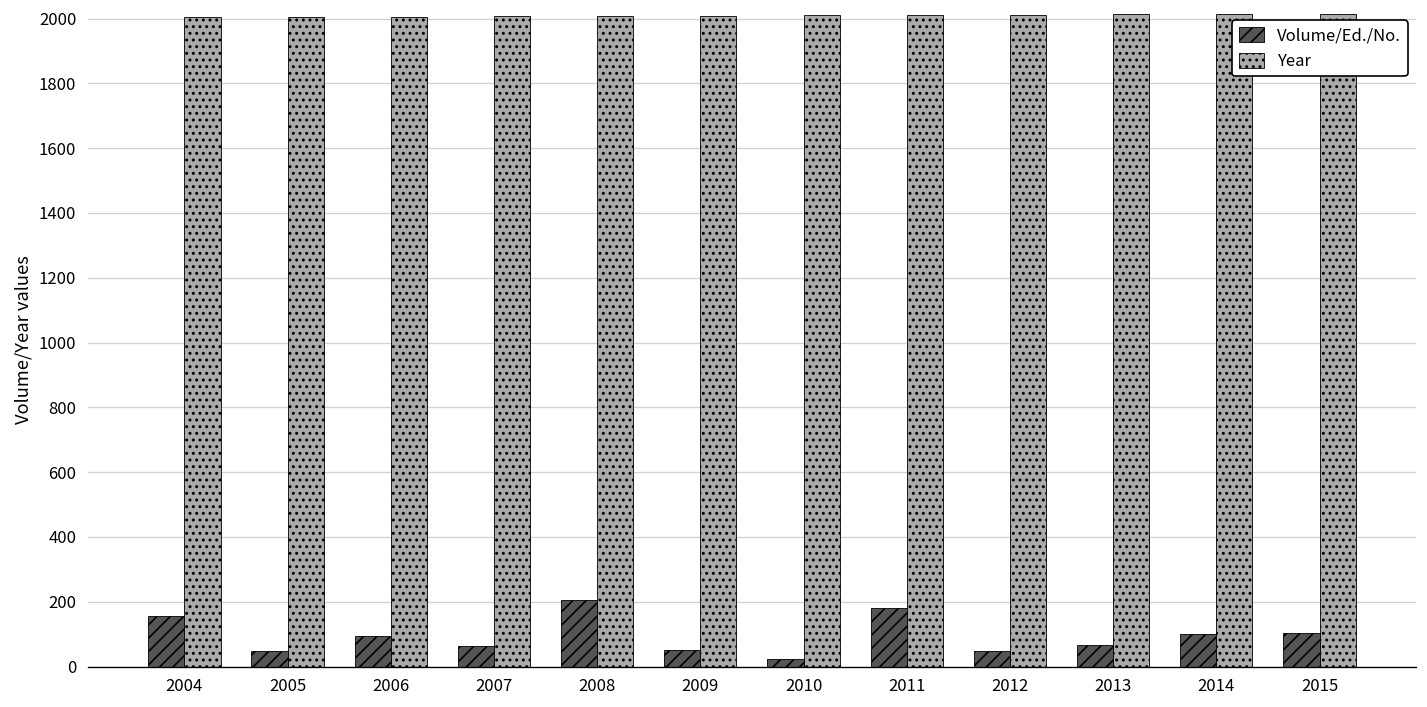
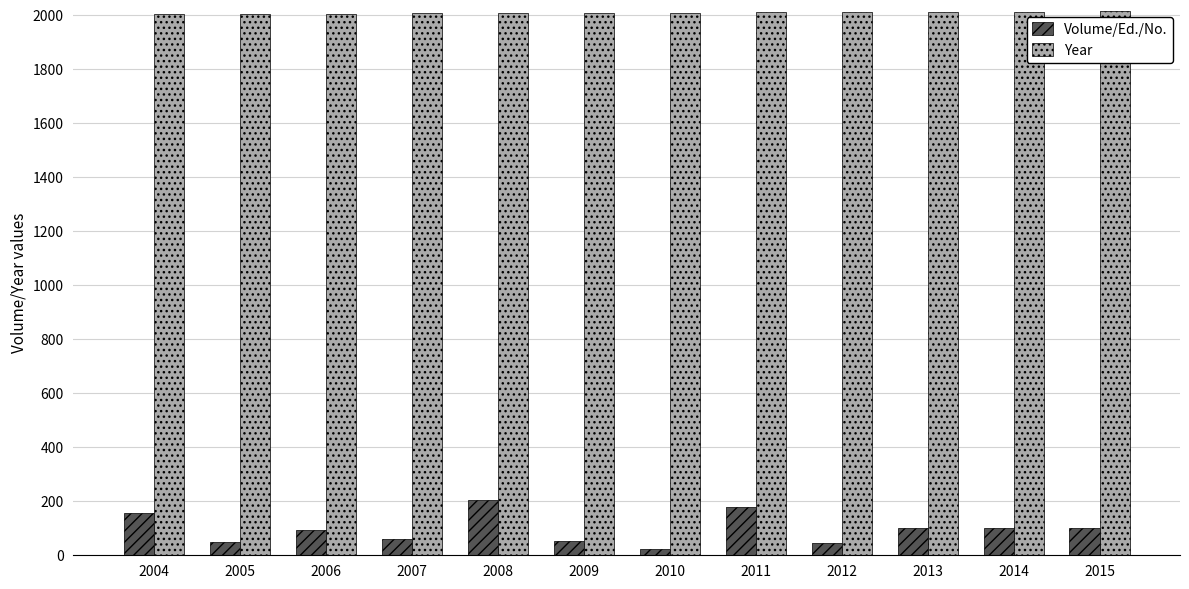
Volume/Ed./No., 2013: 70 -> 100
